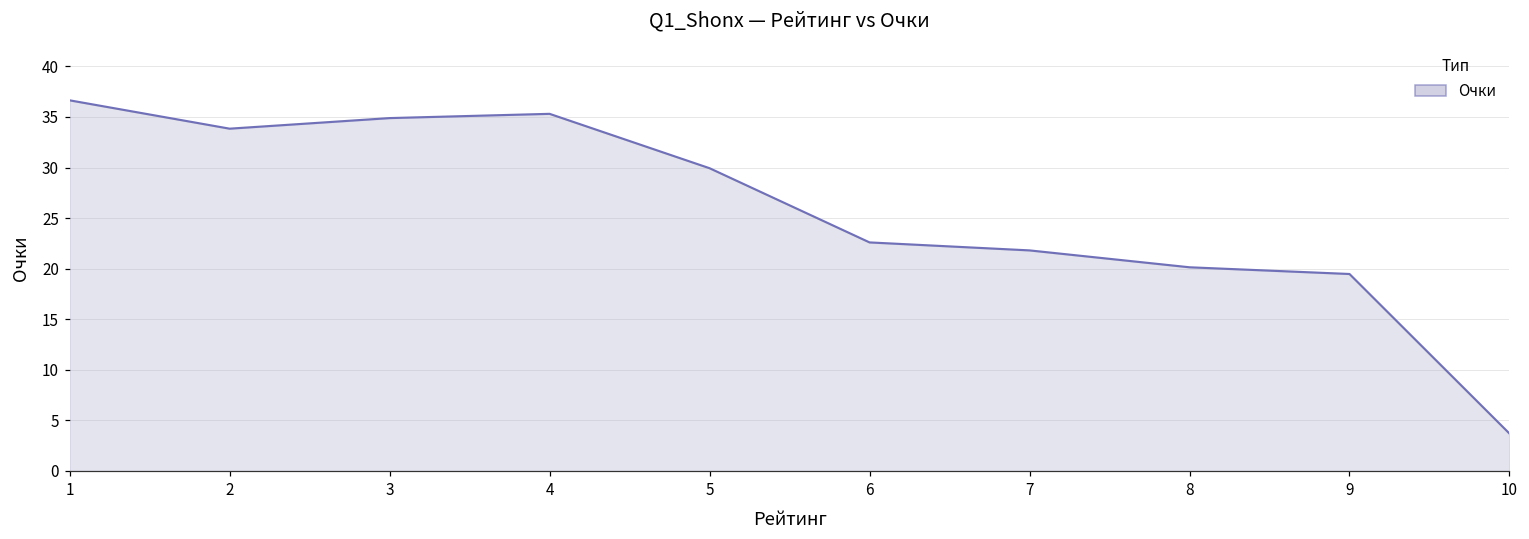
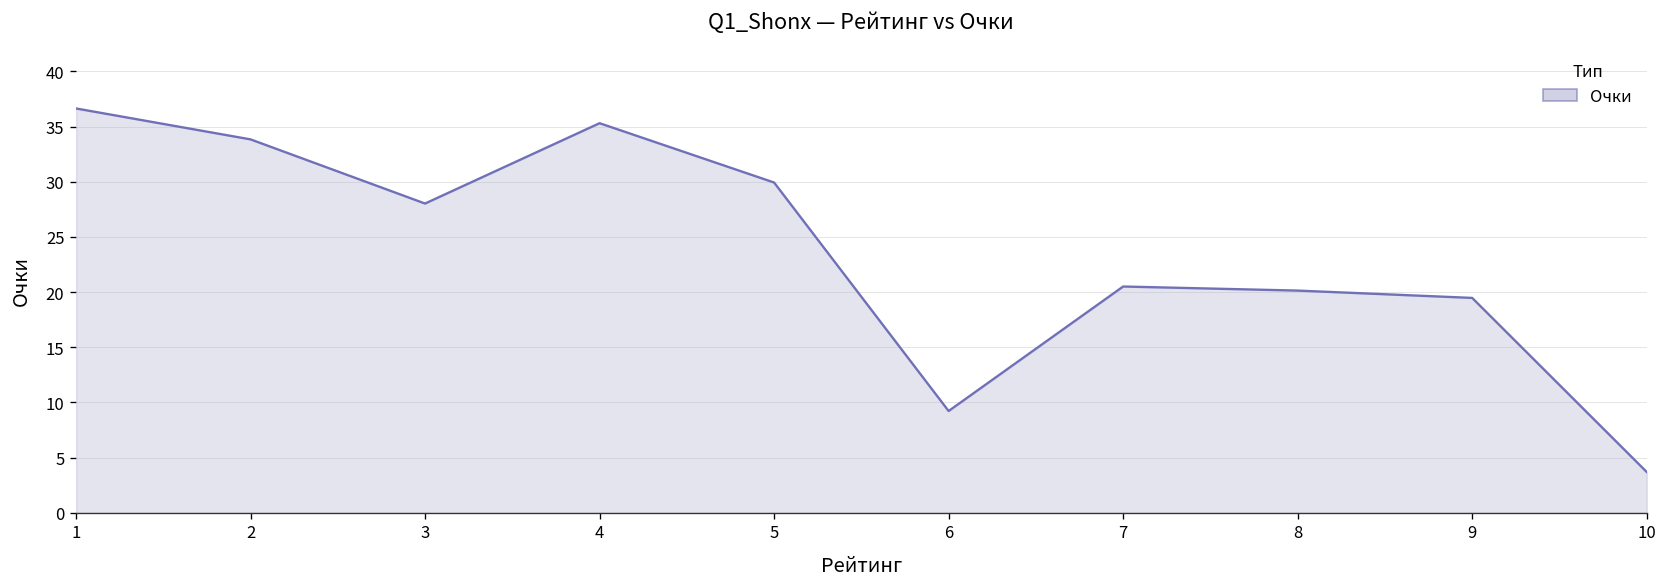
3: 35 -> 28
6: 23 -> 9
7: 22 -> 21
